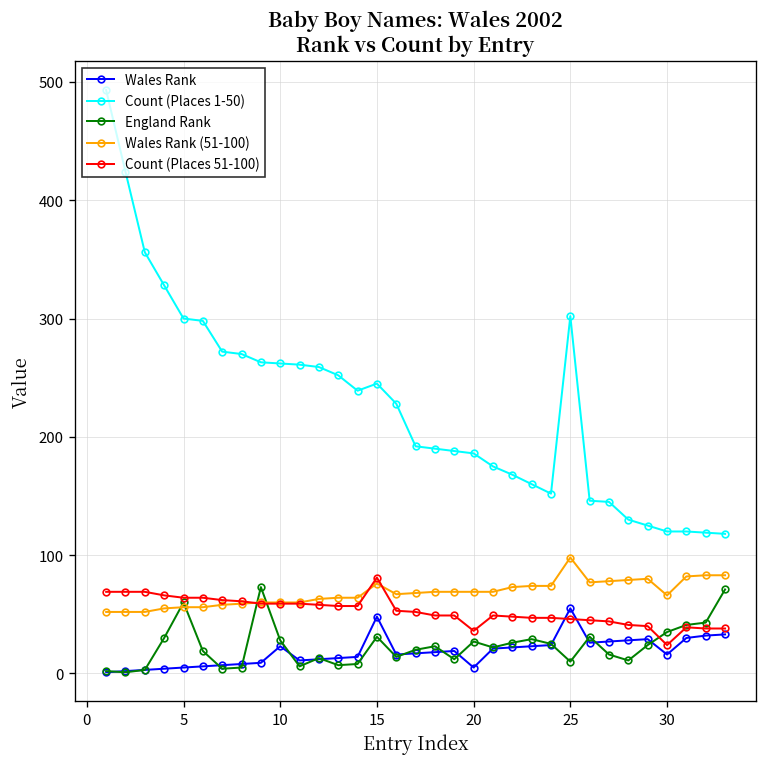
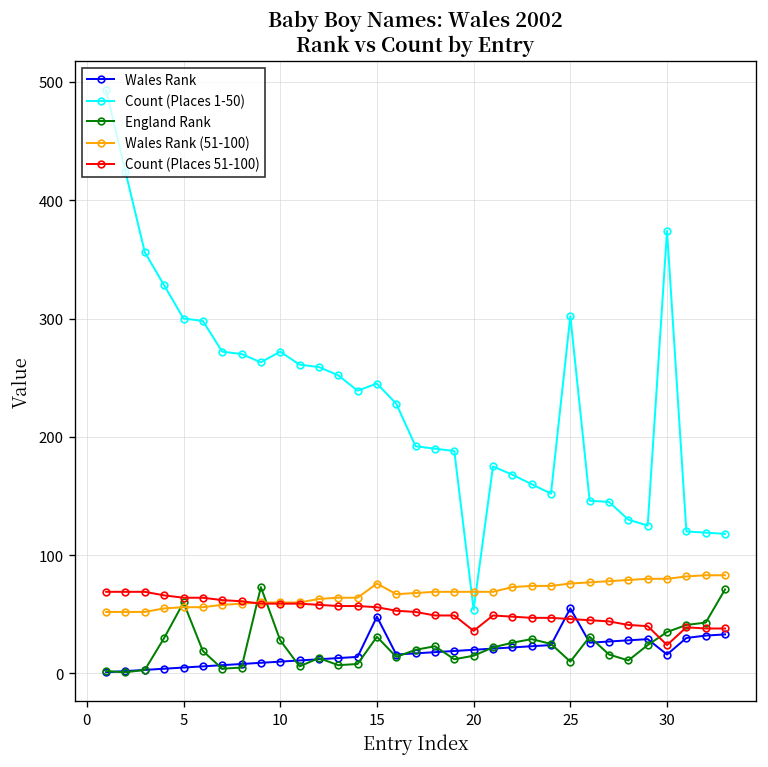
Wales Rank, 10: 20 -> 10
Count (Places 1-50), 10: 260 -> 270
Count (Places 51-100), 15: 80 -> 60
Wales Rank, 20: 10 -> 20
Count (Places 1-50), 20: 190 -> 50
England Rank, 20: 30 -> 20
Wales Rank (51-100), 25: 100 -> 80
Count (Places 1-50), 30: 120 -> 370
Wales Rank (51-100), 30: 70 -> 80
